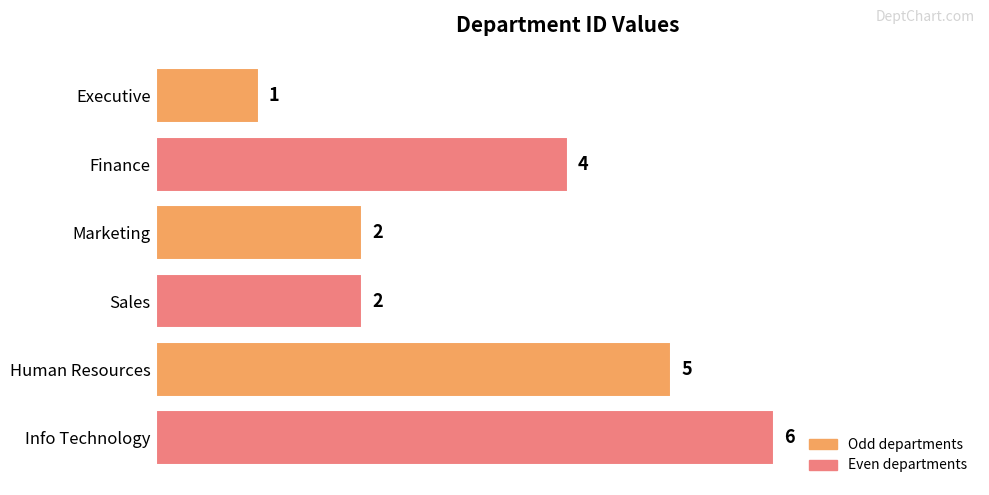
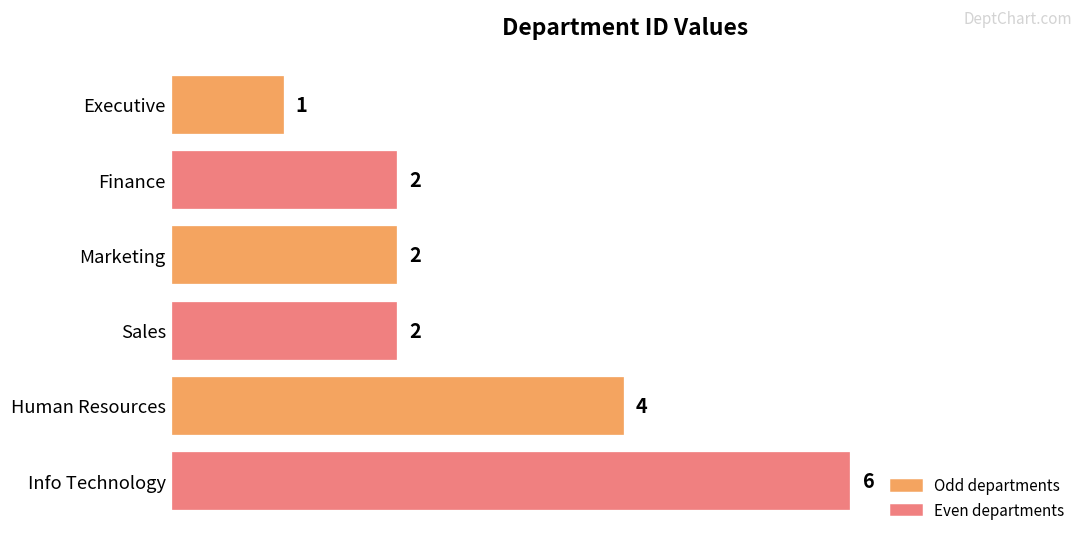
Finance: 4 -> 2
Human Resources: 5 -> 4
